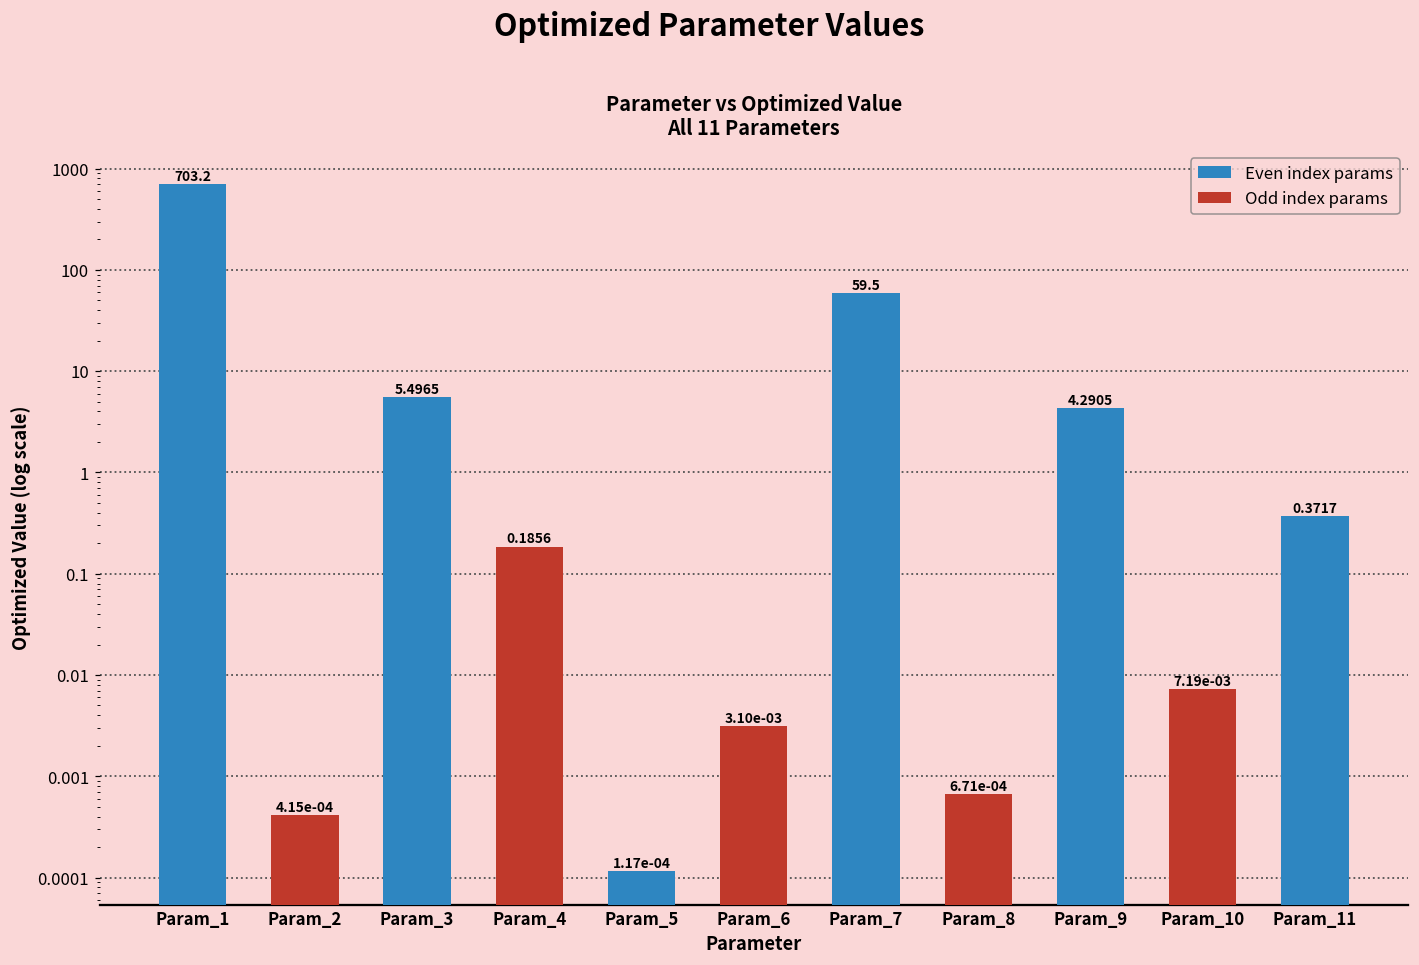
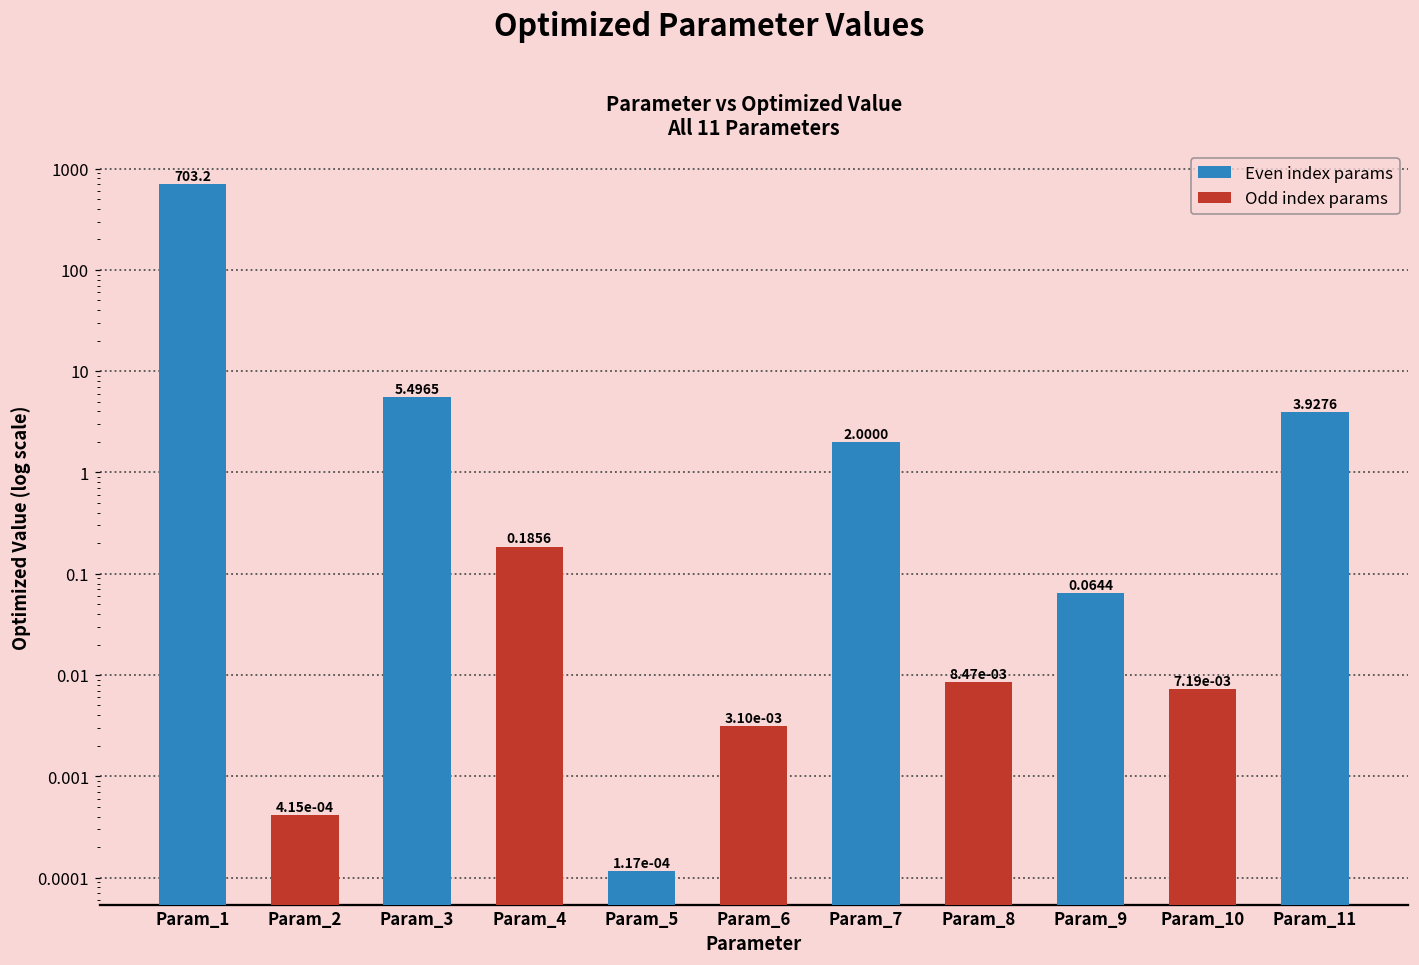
Param_7: 59.5 -> 2.0000
Param_8: 6.71e-04 -> 8.47e-03
Param_9: 4.2905 -> 0.0644
Param_11: 0.3717 -> 3.9276
